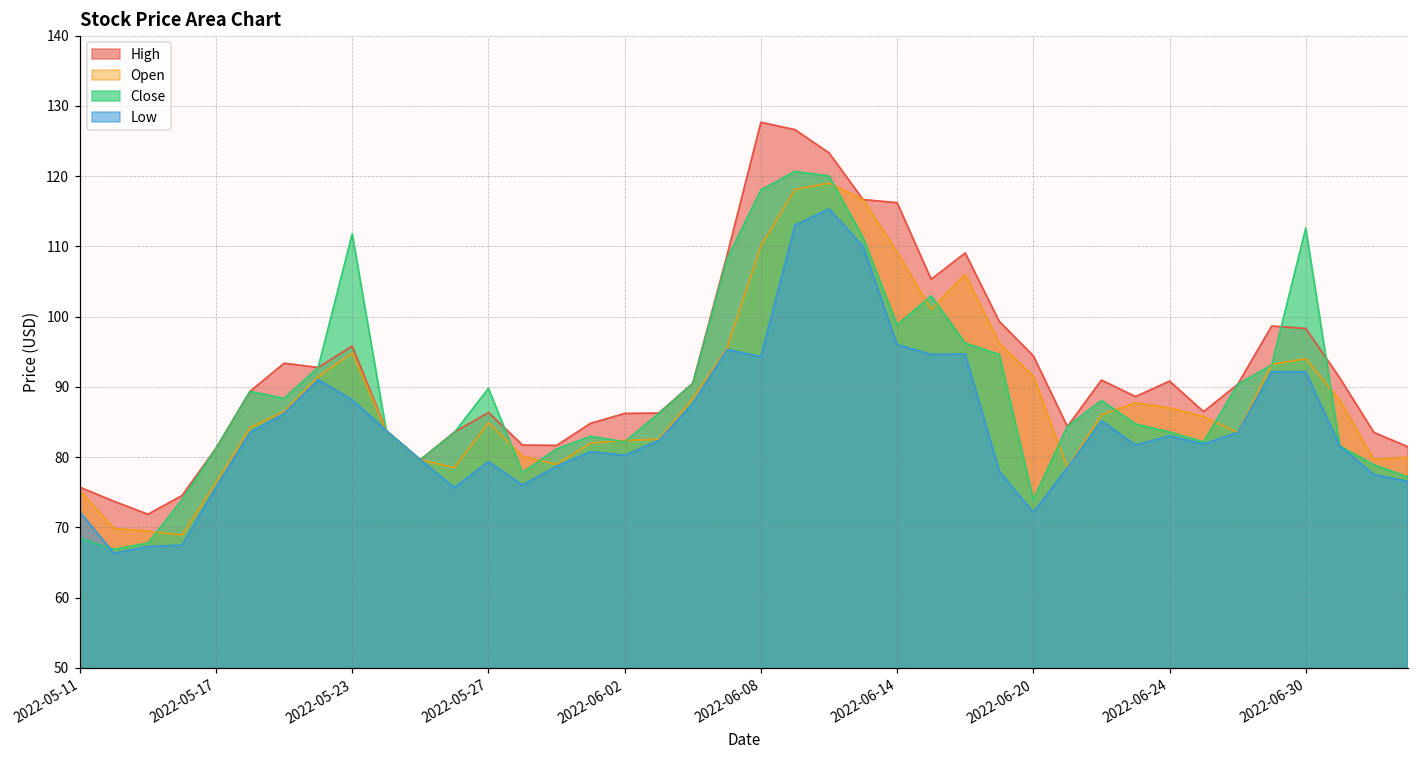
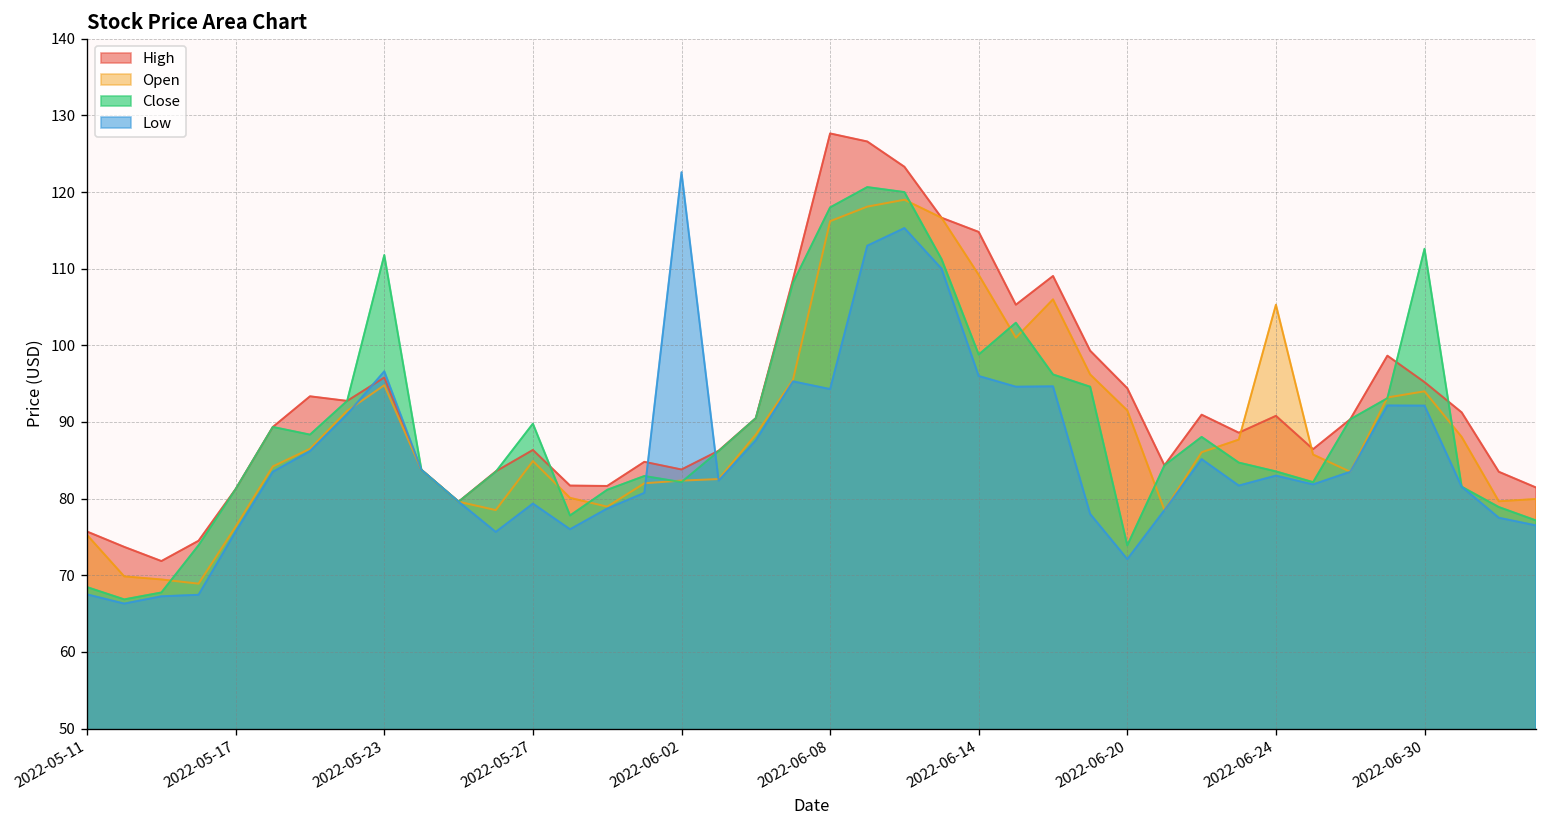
Low, 2022-05-11: 72 -> 68
Low, 2022-05-23: 88 -> 97
High, 2022-06-02: 86 -> 84
Low, 2022-06-02: 80 -> 123
Open, 2022-06-08: 110 -> 116
High, 2022-06-14: 116 -> 115
Open, 2022-06-24: 87 -> 105
High, 2022-06-30: 98 -> 95
